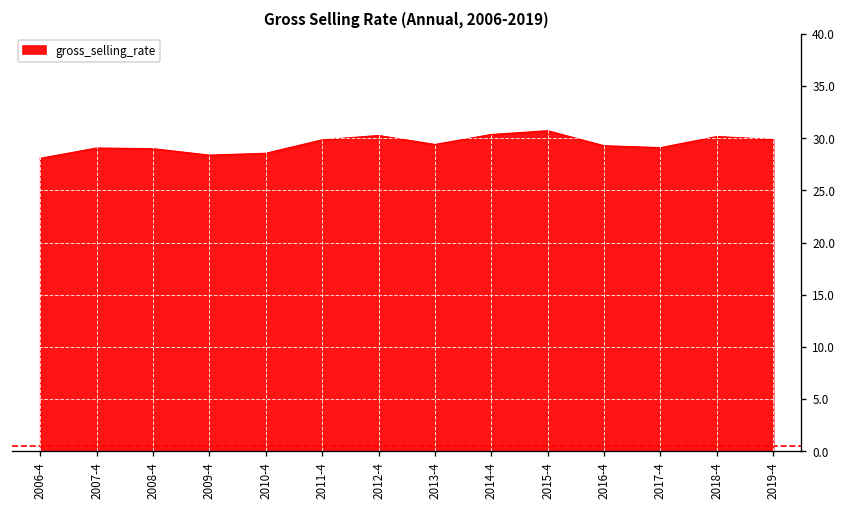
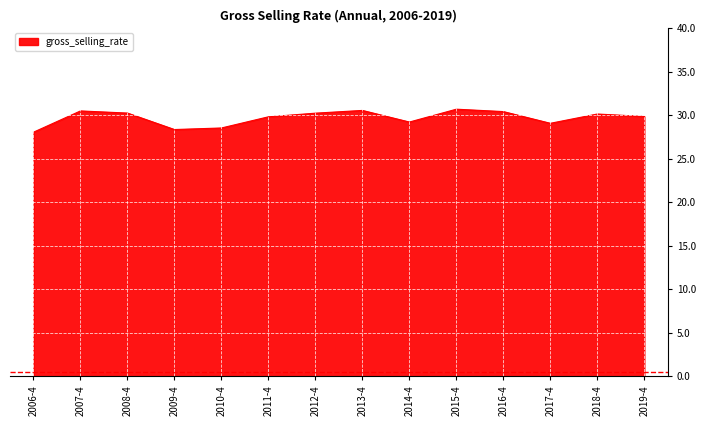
2007-4: 29 -> 31
2008-4: 29 -> 30
2013-4: 29 -> 31
2014-4: 30 -> 29
2016-4: 29 -> 30
